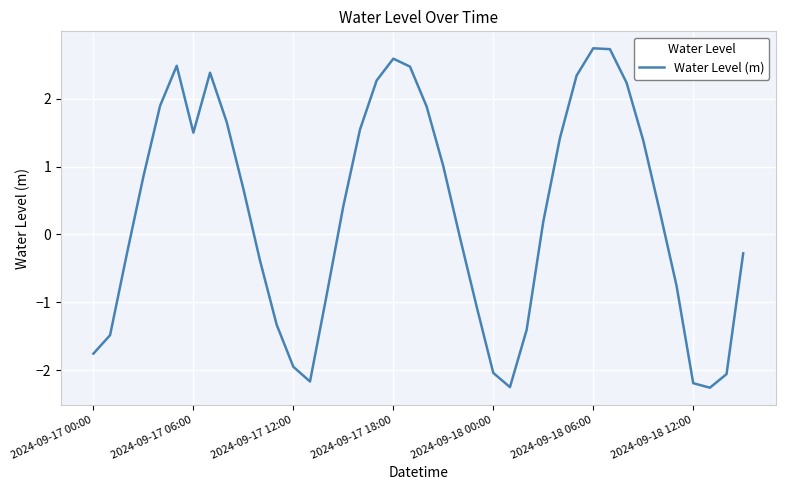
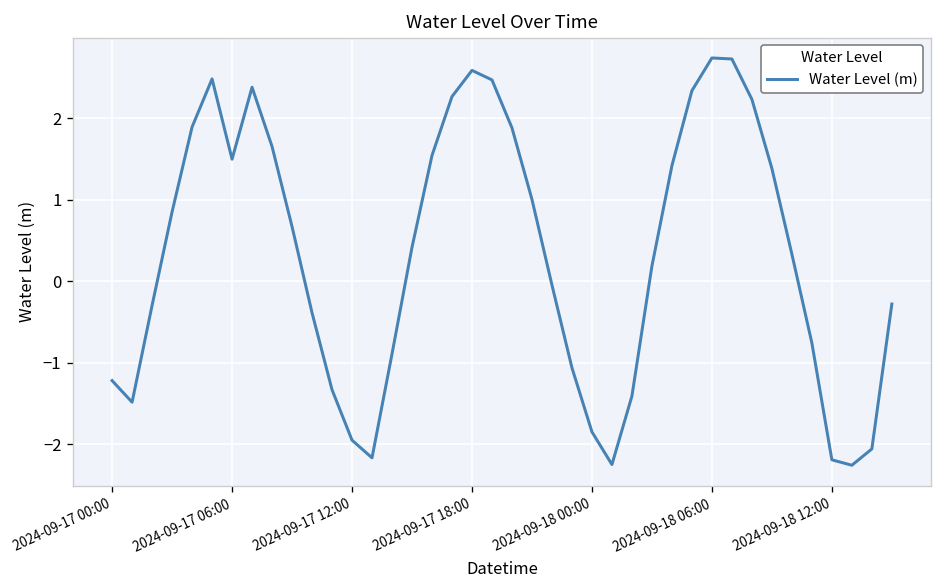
2024-09-17 00:00: -1.8 -> -1.2
2024-09-18 00:00: -2.0 -> -1.8
